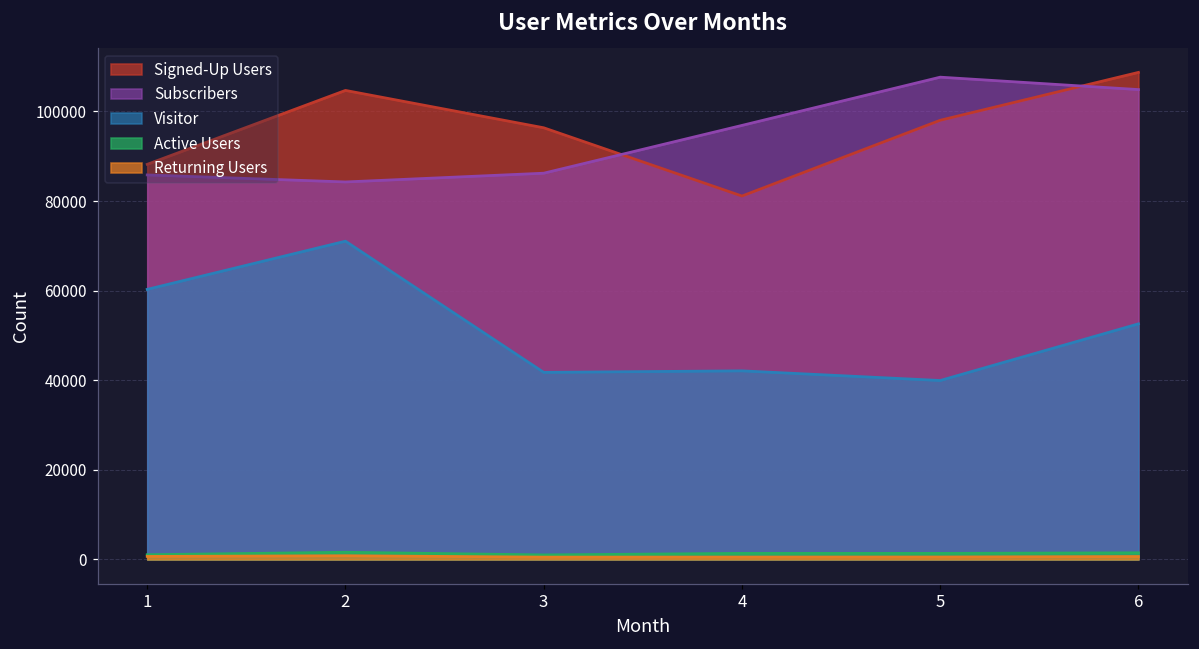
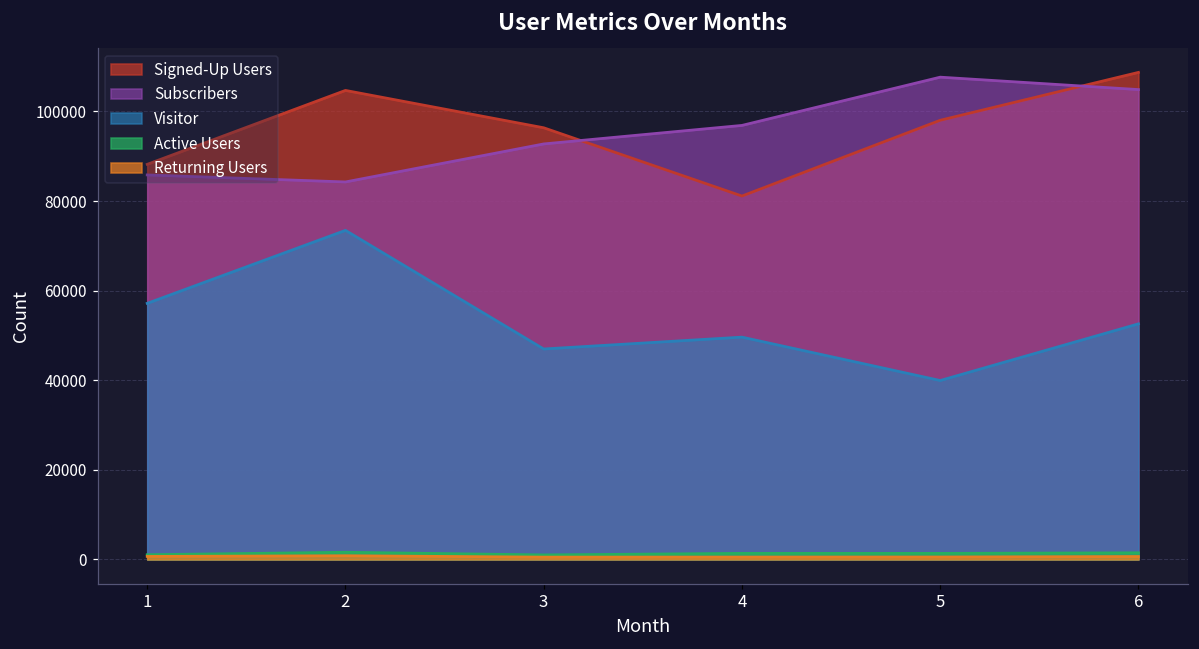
Visitor, 1: 60000 -> 57000
Visitor, 2: 71000 -> 73000
Subscribers, 3: 86000 -> 93000
Visitor, 3: 42000 -> 47000
Visitor, 4: 42000 -> 50000
